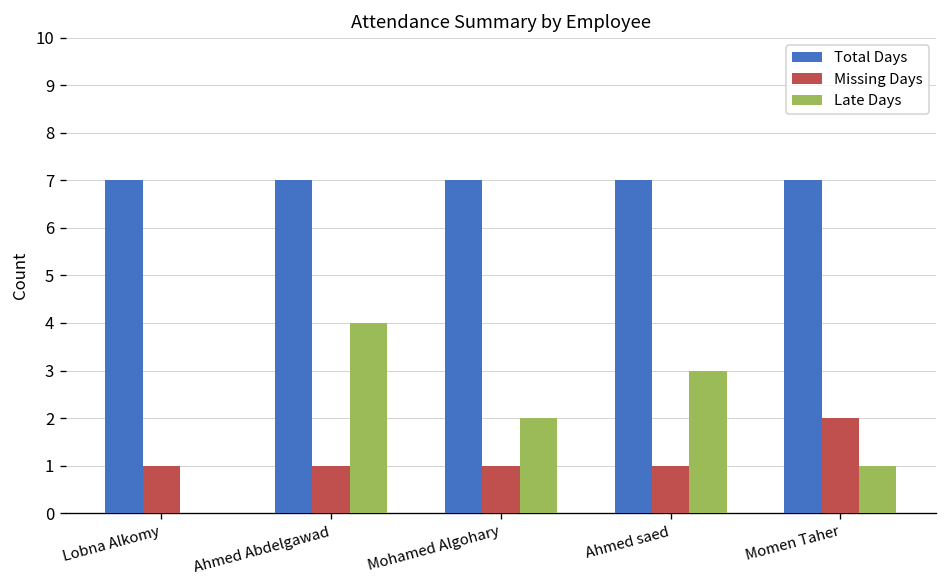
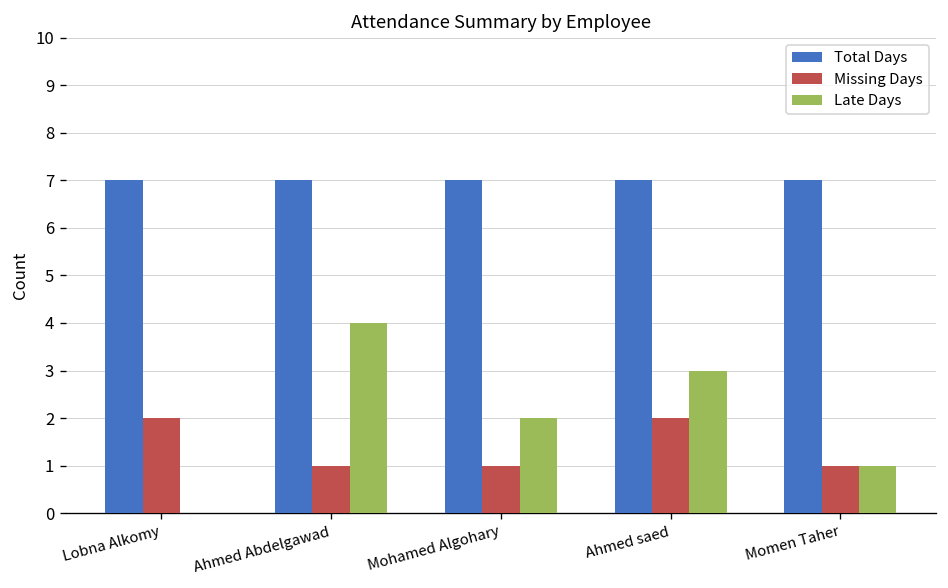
Missing Days, Lobna Alkomy: 1 -> 2
Missing Days, Ahmed saed: 1 -> 2
Missing Days, Momen Taher: 2 -> 1
